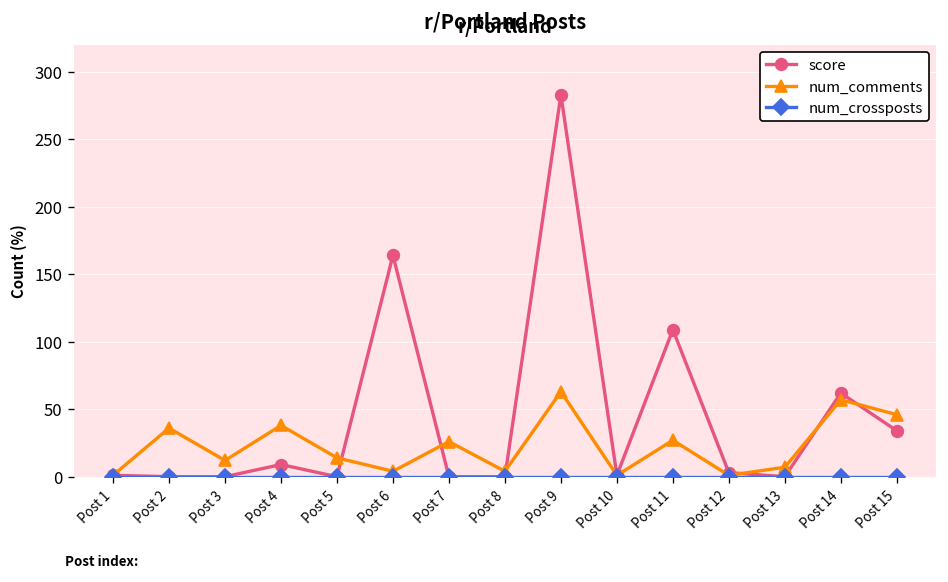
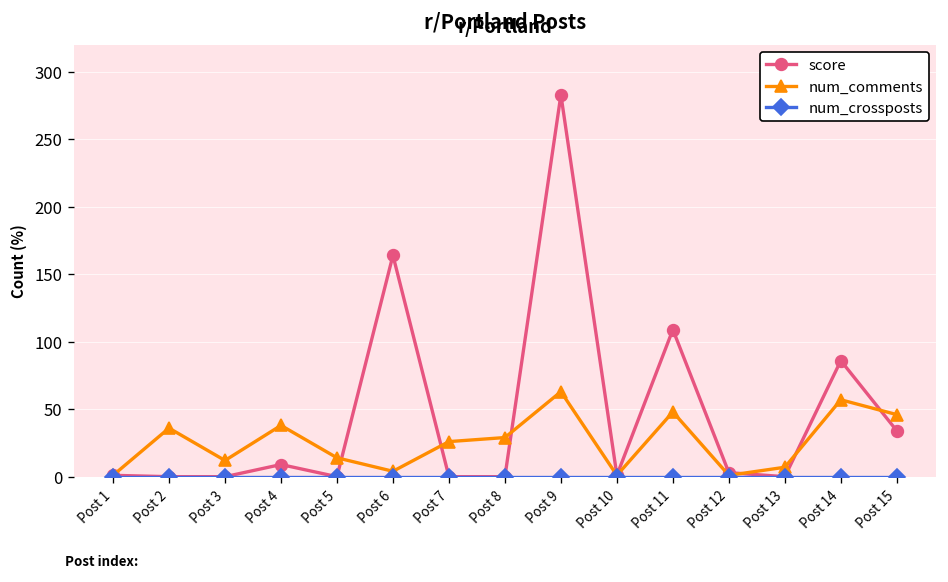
num_comments, Post 8: 4 -> 29
num_comments, Post 11: 27 -> 48
score, Post 14: 62 -> 86
